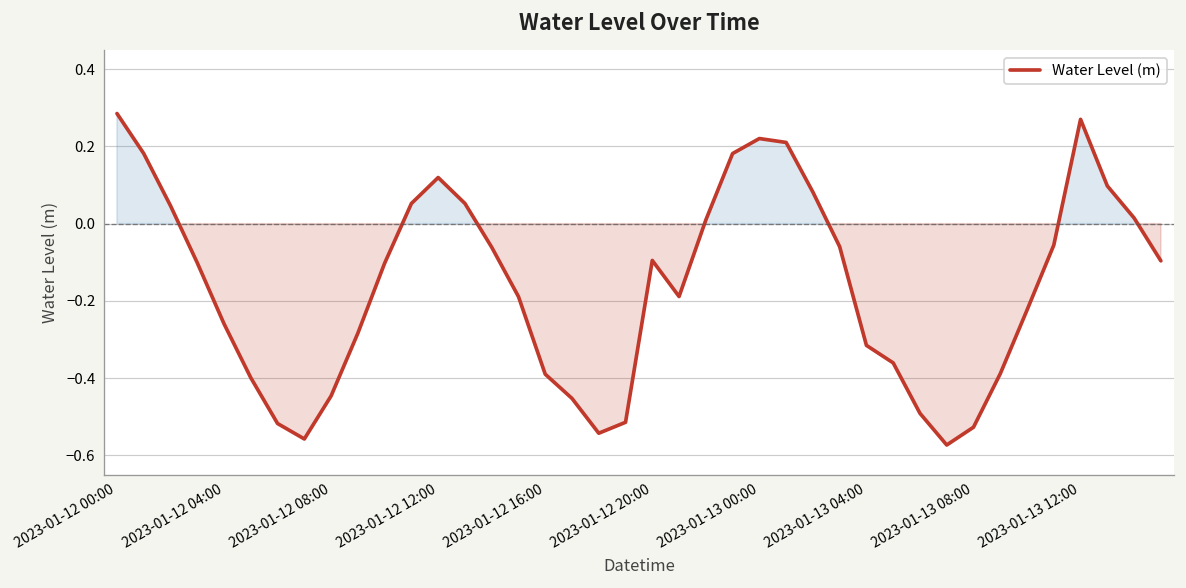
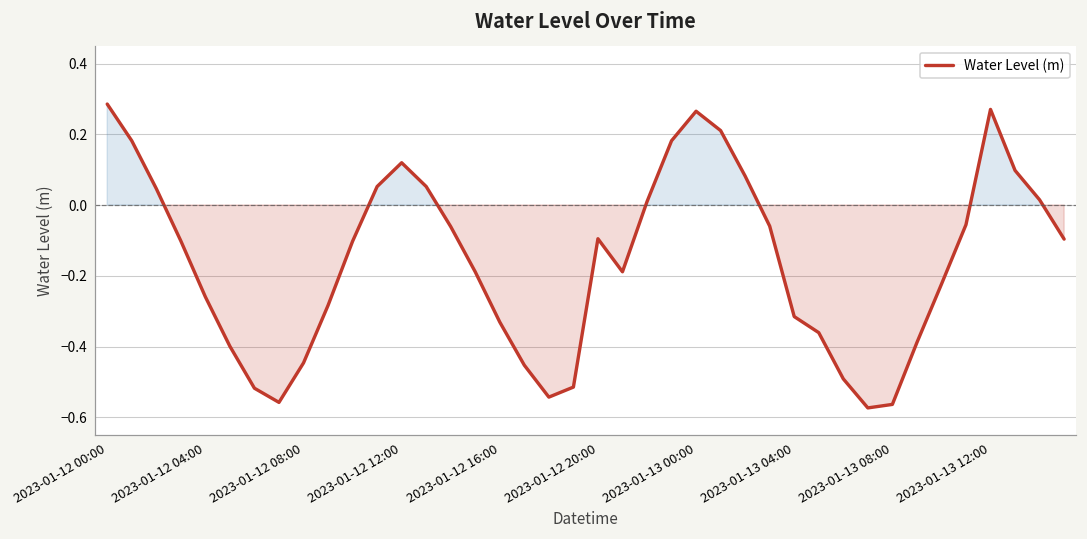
2023-01-12 16:00: -0.39 -> -0.33
2023-01-13 00:00: 0.22 -> 0.27
2023-01-13 08:00: -0.53 -> -0.56
